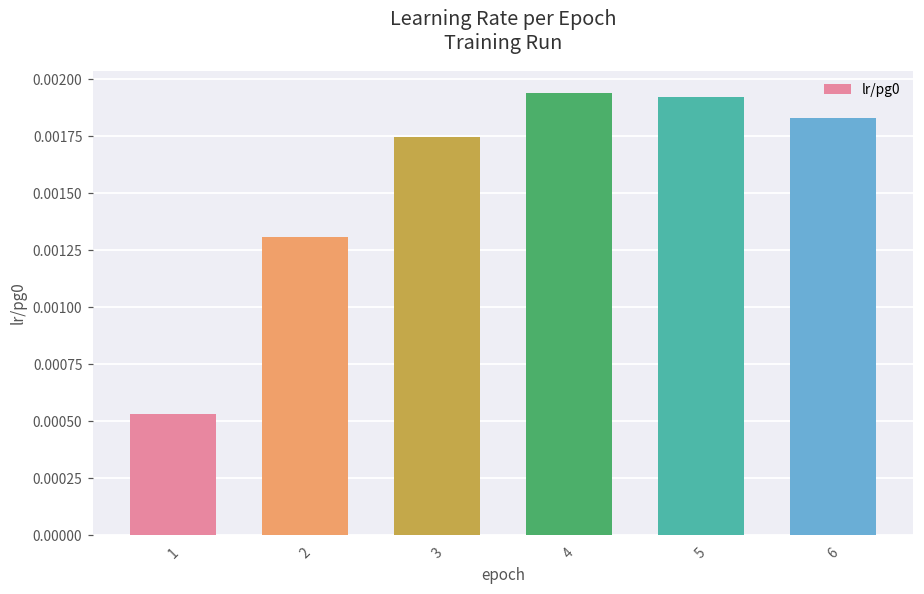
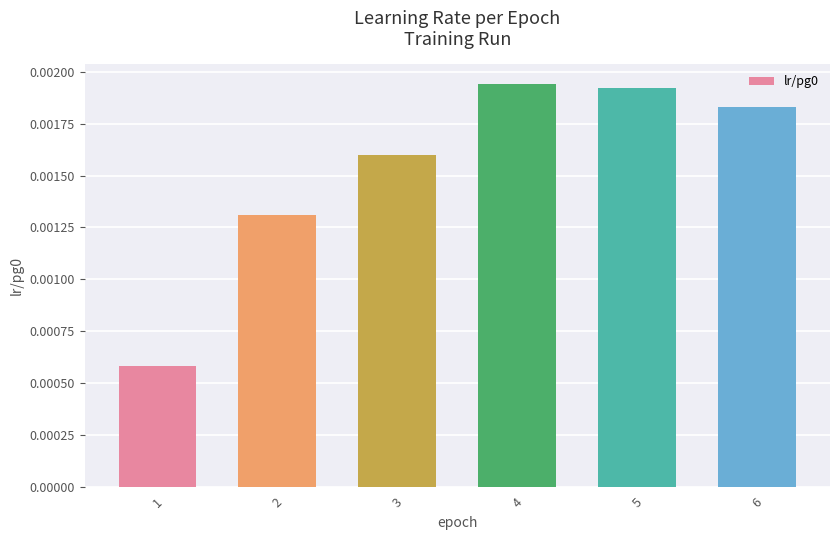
1: 0.00053 -> 0.00058
3: 0.00174 -> 0.00160
